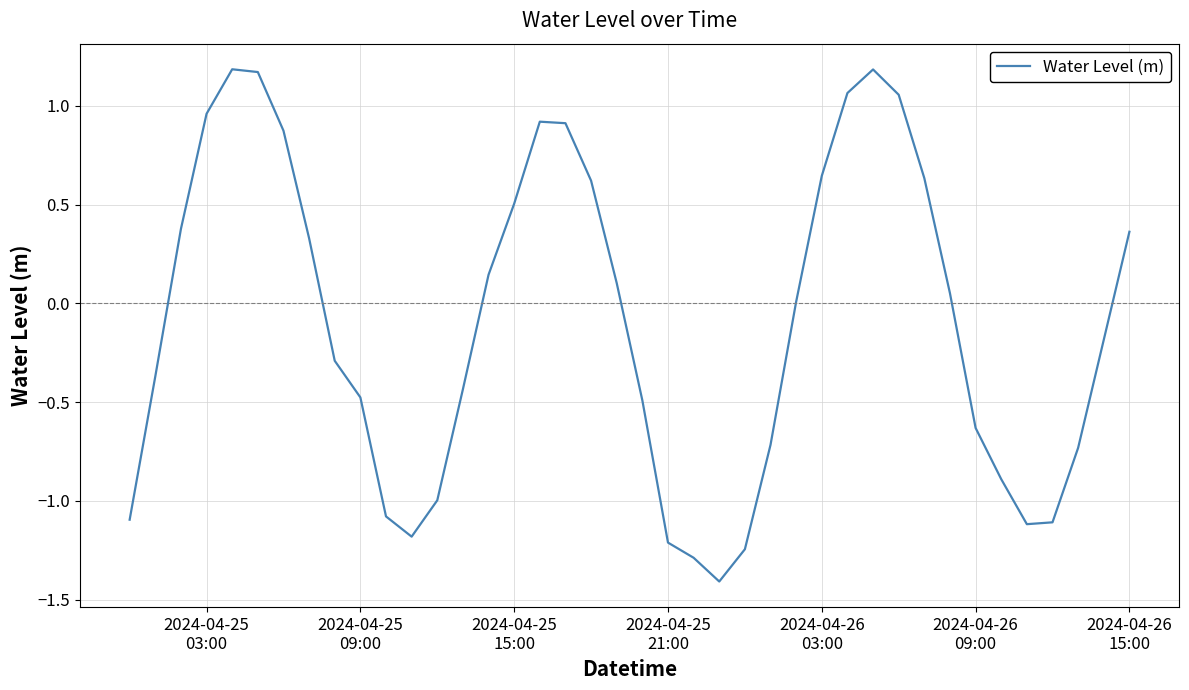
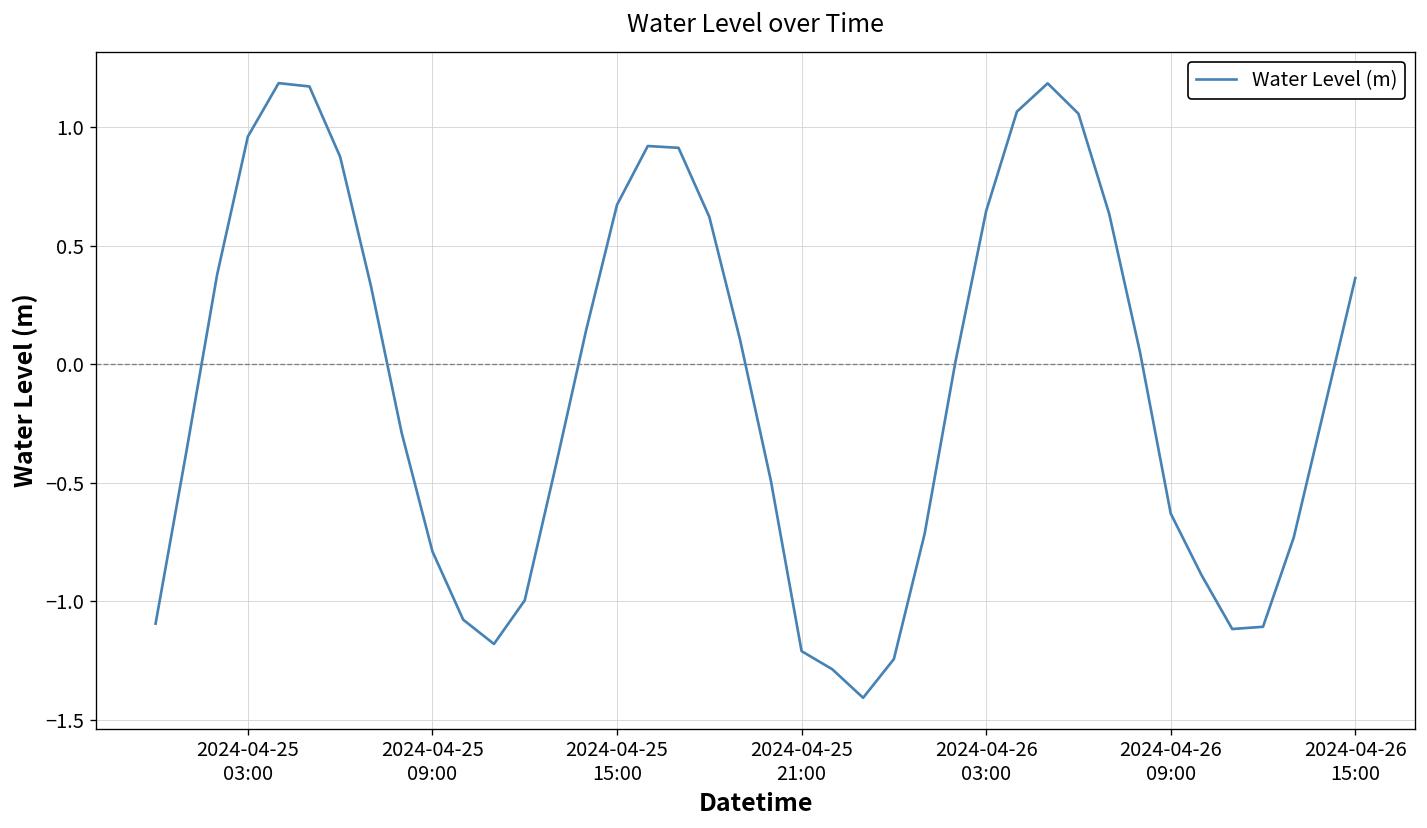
2024-04-25 09:00: -0.48 -> -0.79
2024-04-25 15:00: 0.50 -> 0.67
